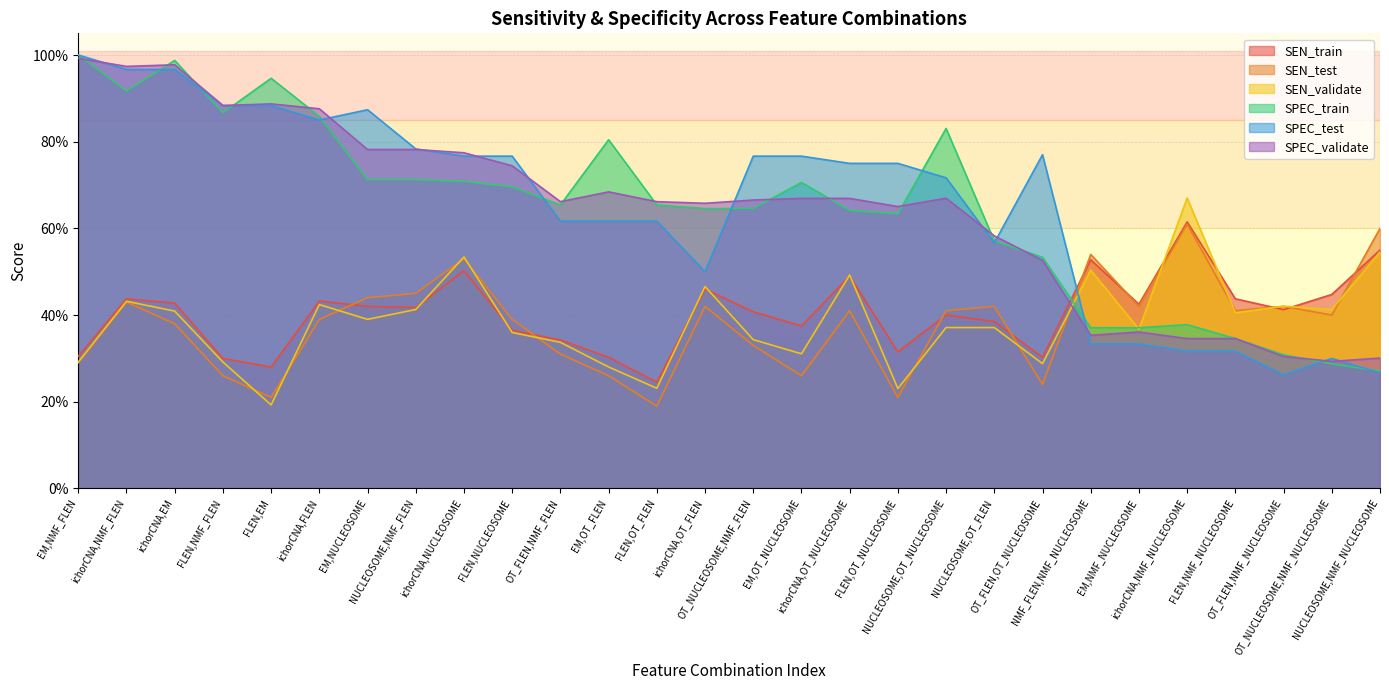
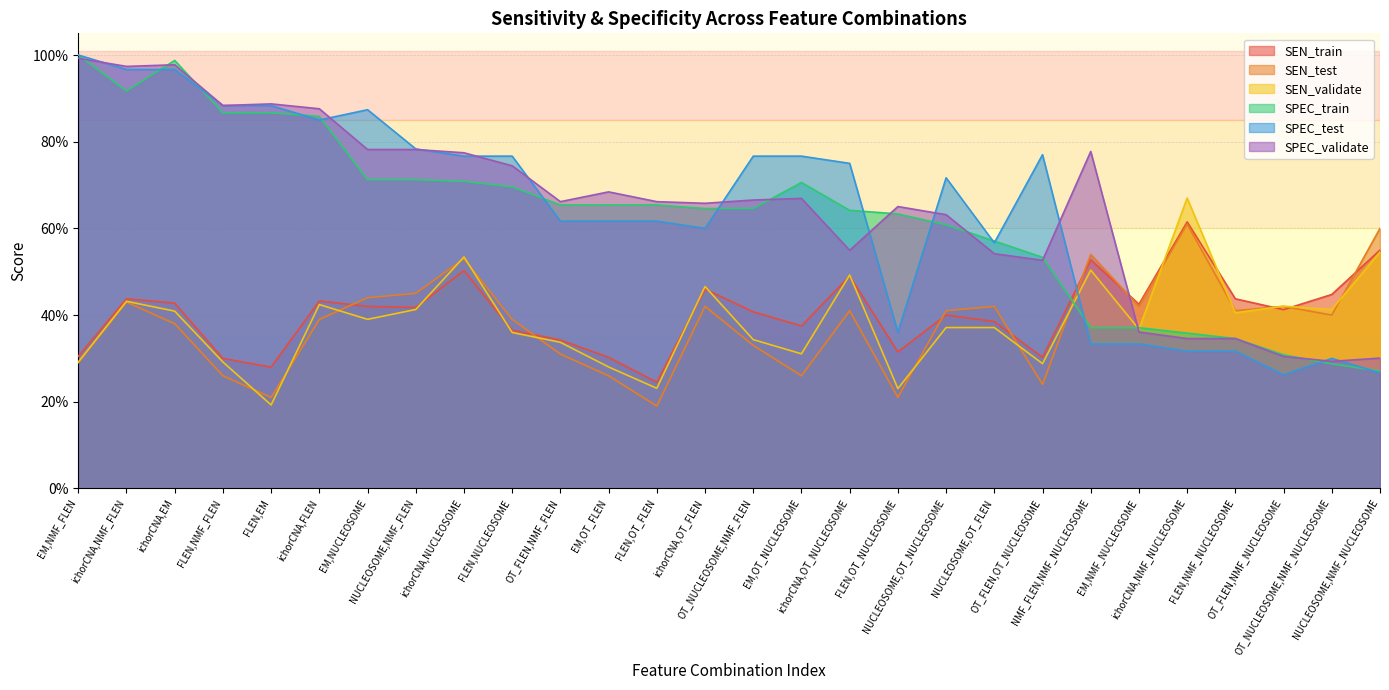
SPEC_train, FLEN,EM: 95% -> 87%
SPEC_train, EM,OT_FLEN: 80% -> 65%
SPEC_test, ichorCNA,OT_FLEN: 50% -> 60%
SPEC_validate, ichorCNA,OT_NUCLEOSOME: 67% -> 55%
SPEC_test, FLEN,OT_NUCLEOSOME: 75% -> 36%
SPEC_train, NUCLEOSOME,OT_NUCLEOSOME: 83% -> 61%
SPEC_validate, NUCLEOSOME,OT_NUCLEOSOME: 67% -> 63%
SPEC_validate, NUCLEOSOME,OT_FLEN: 58% -> 54%
SPEC_validate, NMF_FLEN,NMF_NUCLEOSOME: 35% -> 78%
SPEC_train, ichorCNA,NMF_NUCLEOSOME: 38% -> 36%
